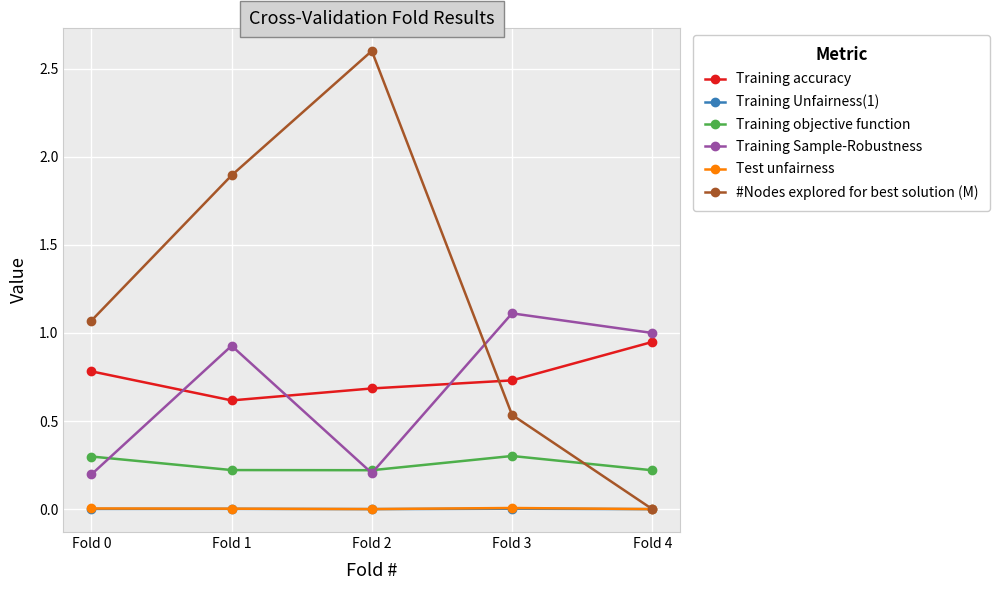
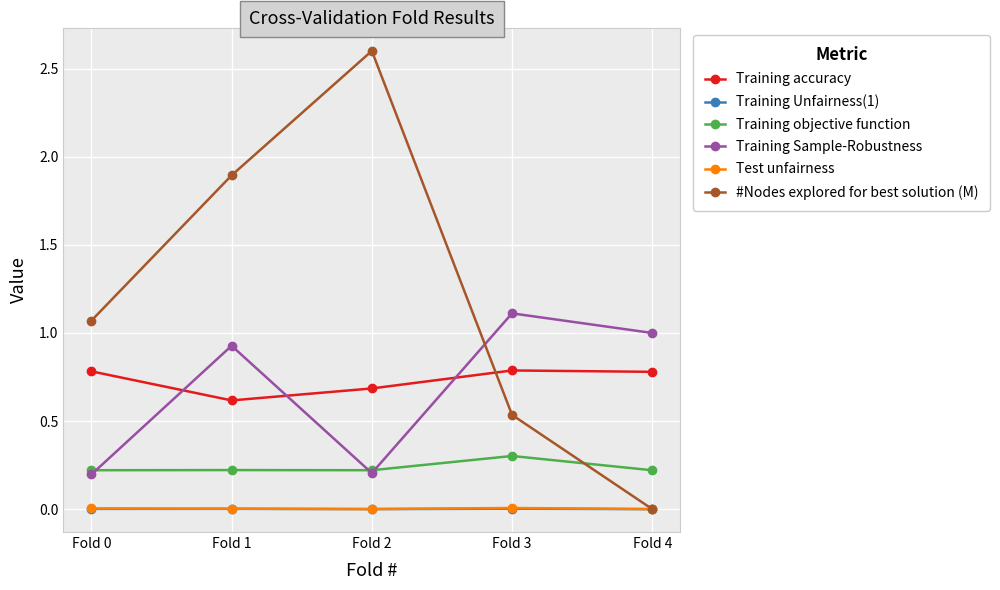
Training objective function, Fold 0: 0.30 -> 0.22
Training accuracy, Fold 3: 0.73 -> 0.79
Training accuracy, Fold 4: 0.95 -> 0.78
